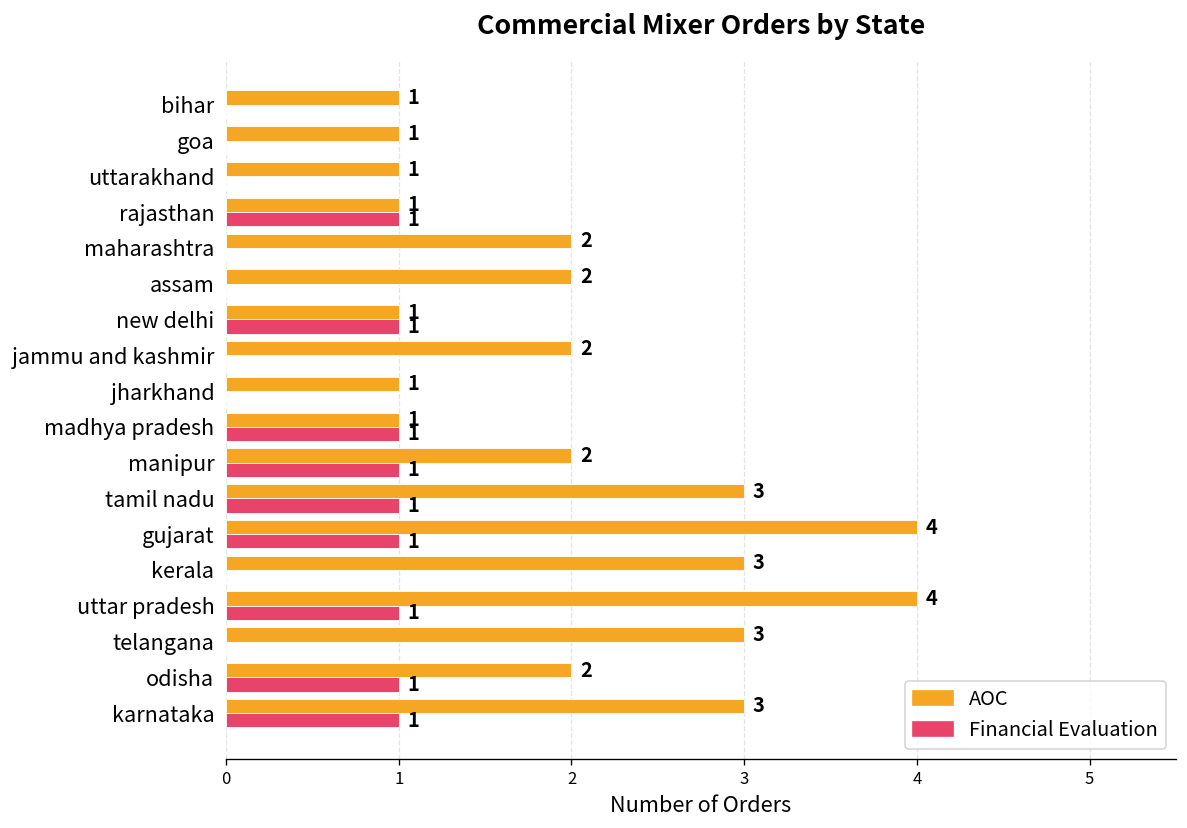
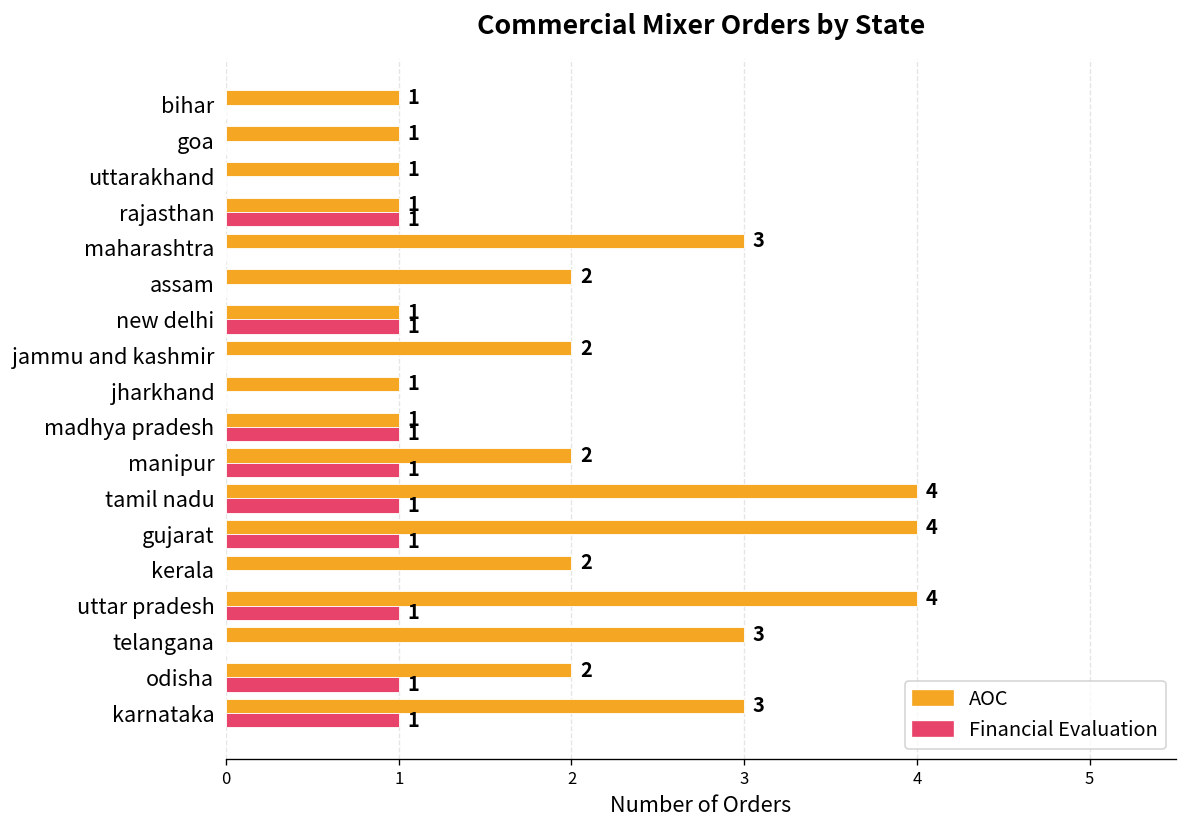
AOC, maharashtra: 2 -> 3
AOC, tamil nadu: 3 -> 4
AOC, kerala: 3 -> 2
